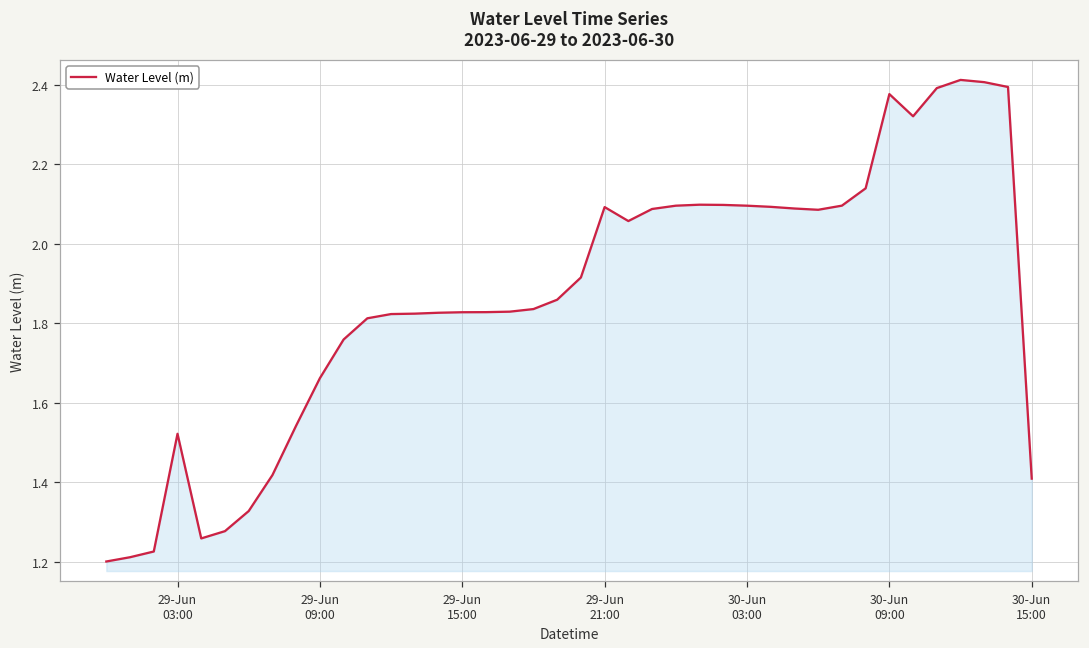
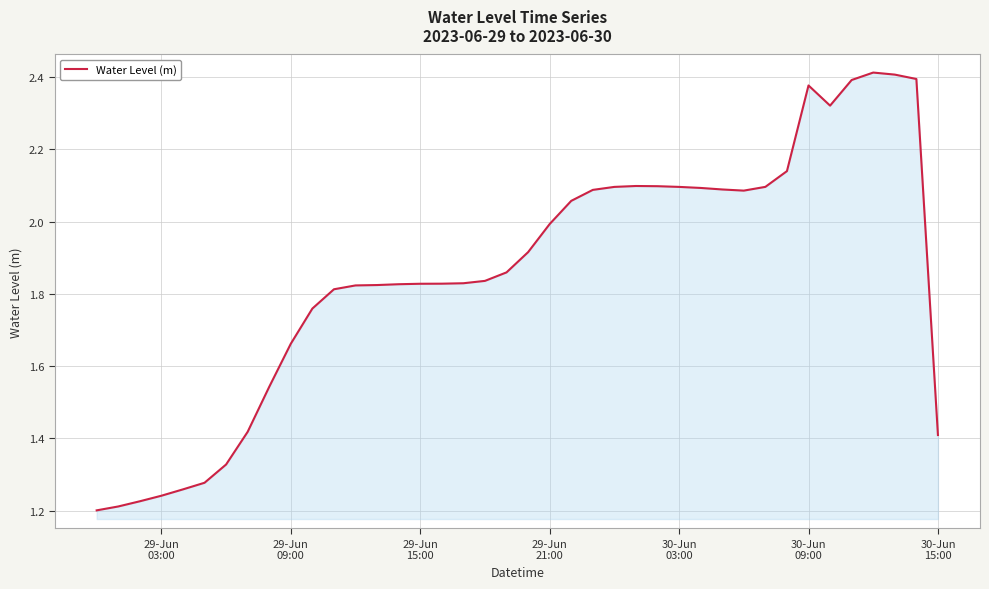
29-Jun 03:00: 1.52 -> 1.24
29-Jun 21:00: 2.09 -> 1.99
